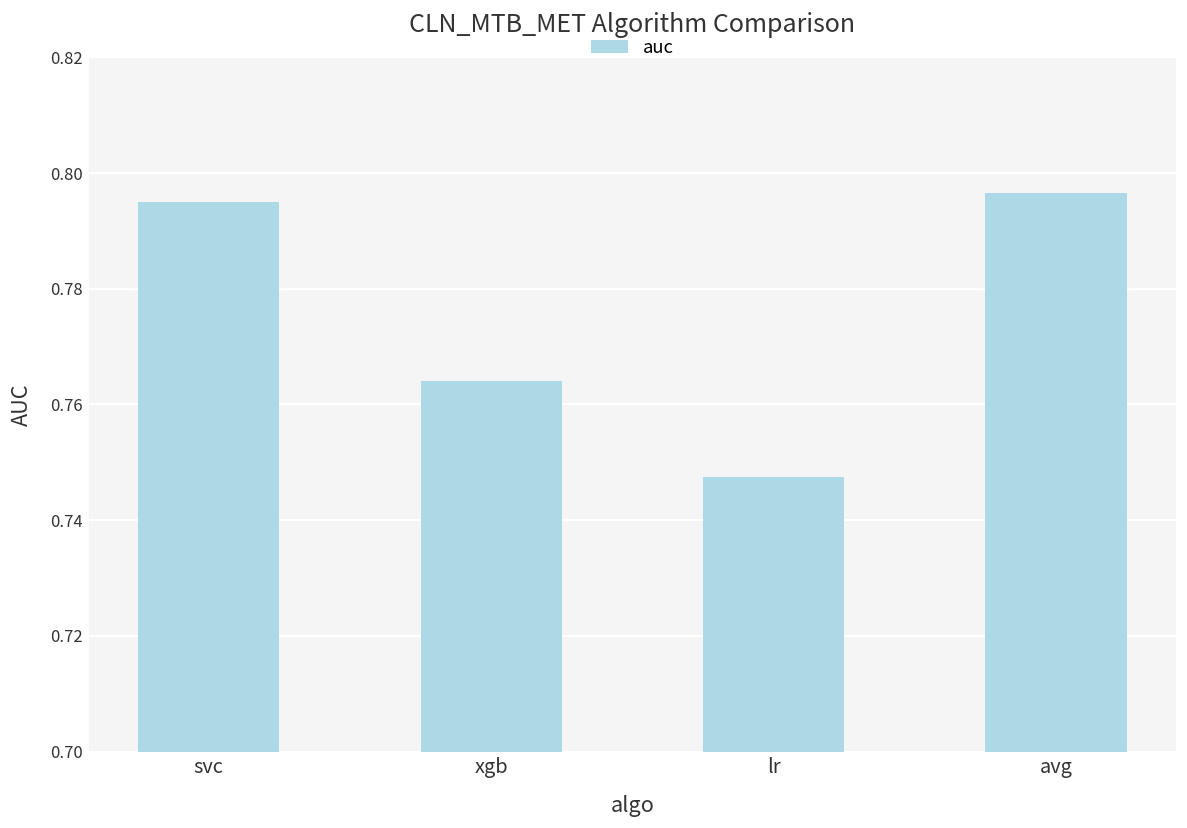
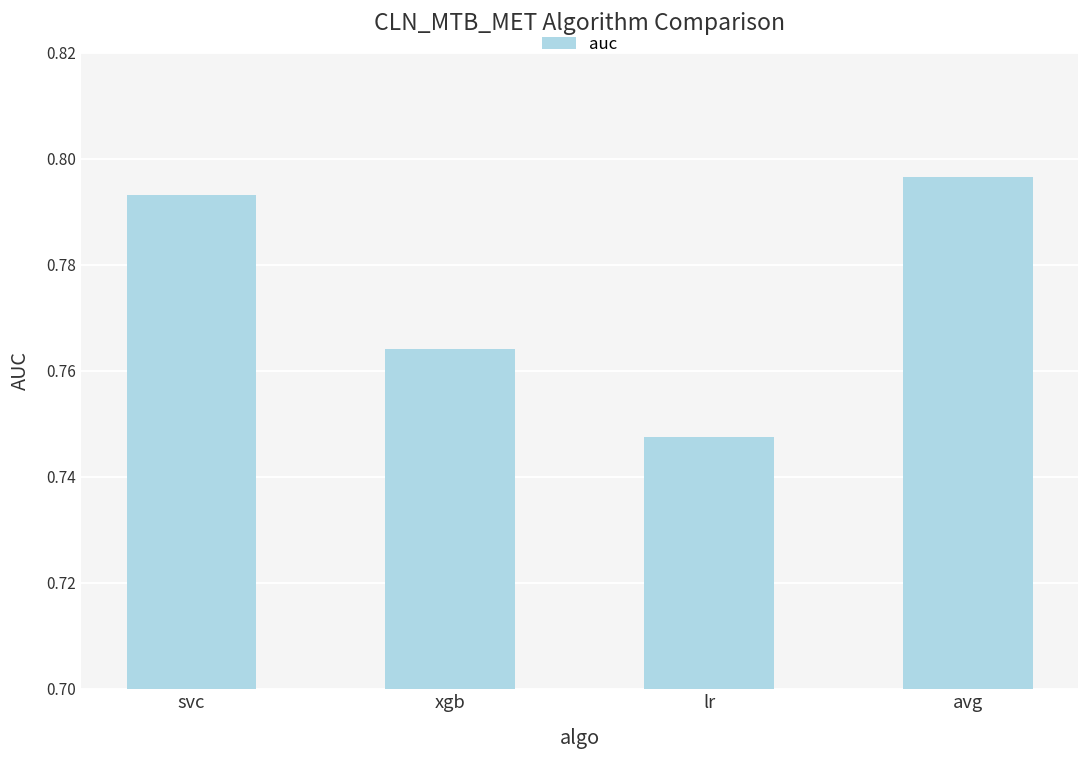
svc: 0.795 -> 0.793
